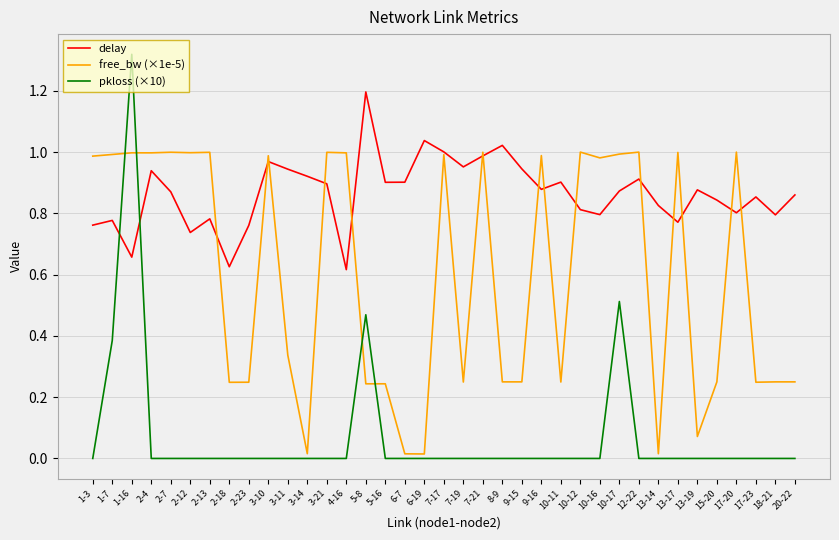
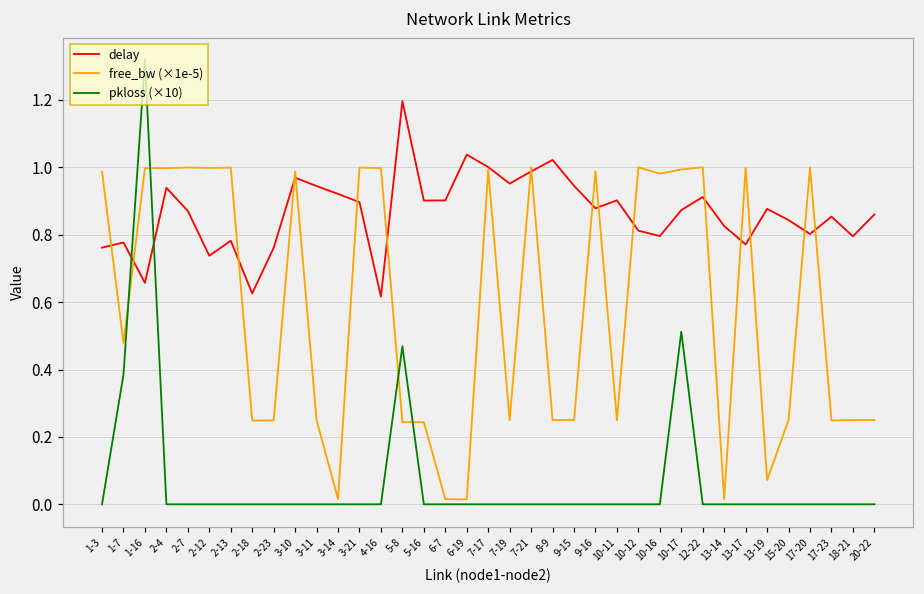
free_bw (×1e-5), 1-7: 0.99 -> 0.48
free_bw (×1e-5), 3-11: 0.34 -> 0.25
